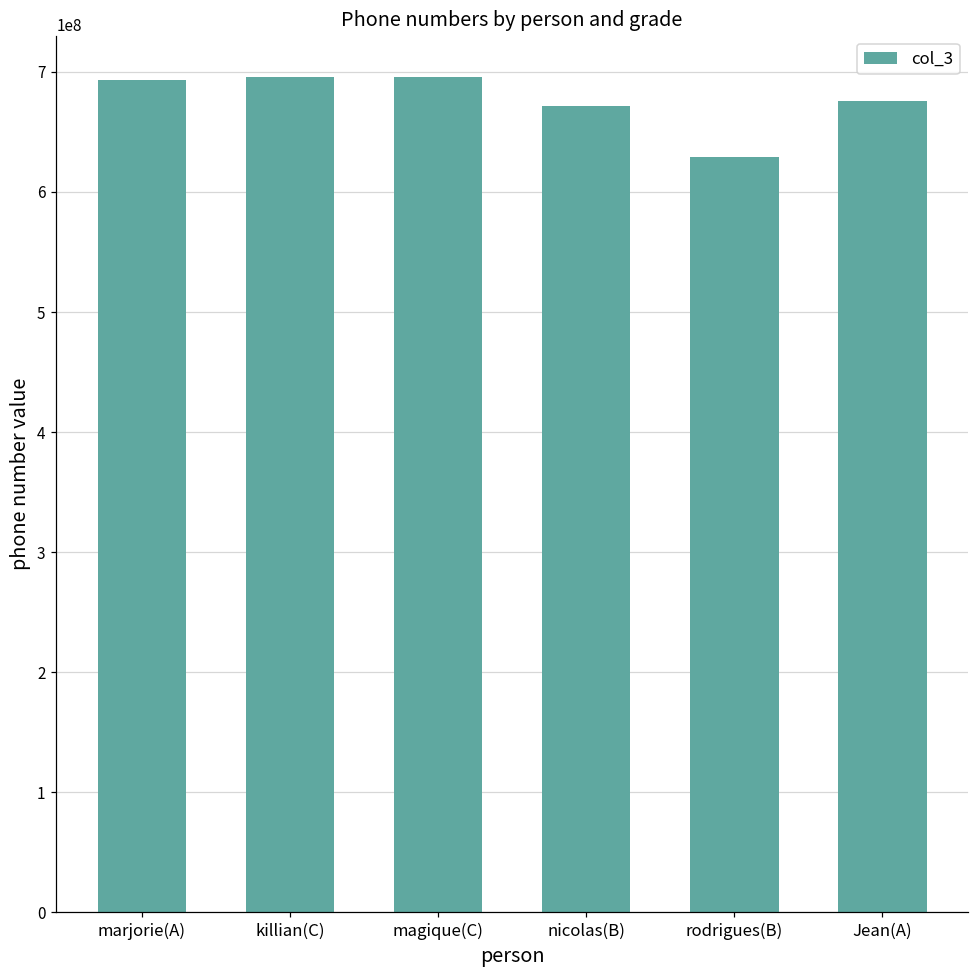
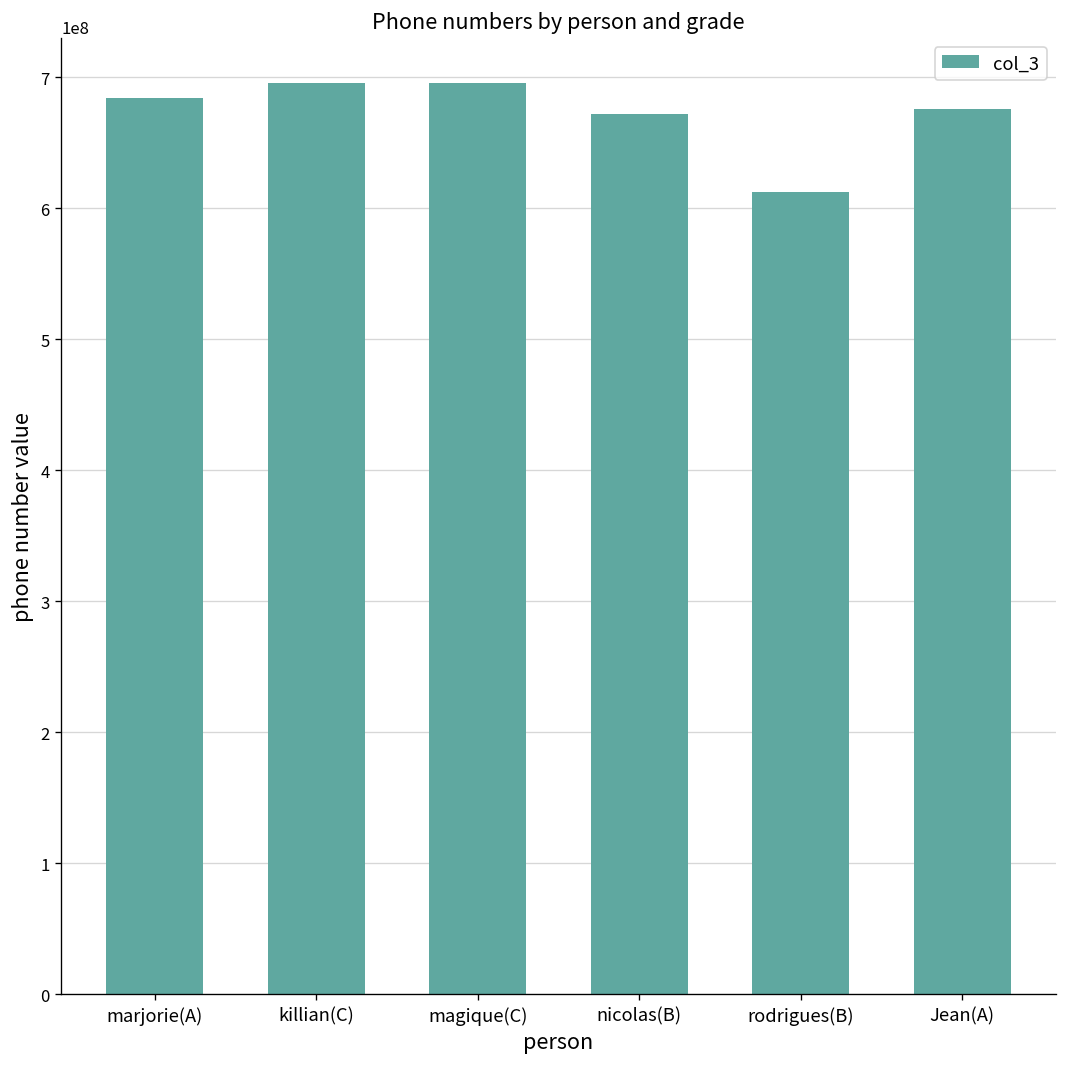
marjorie(A): 693000000 -> 684000000
rodrigues(B): 629000000 -> 613000000
